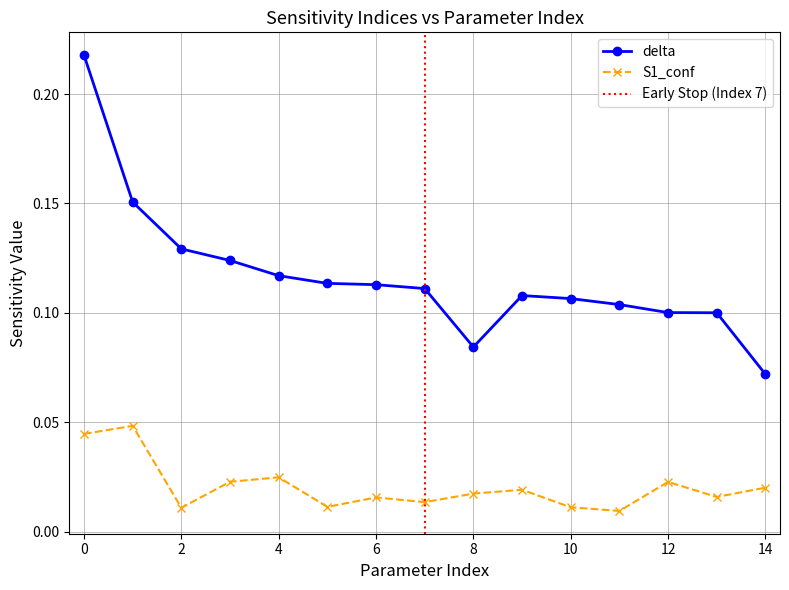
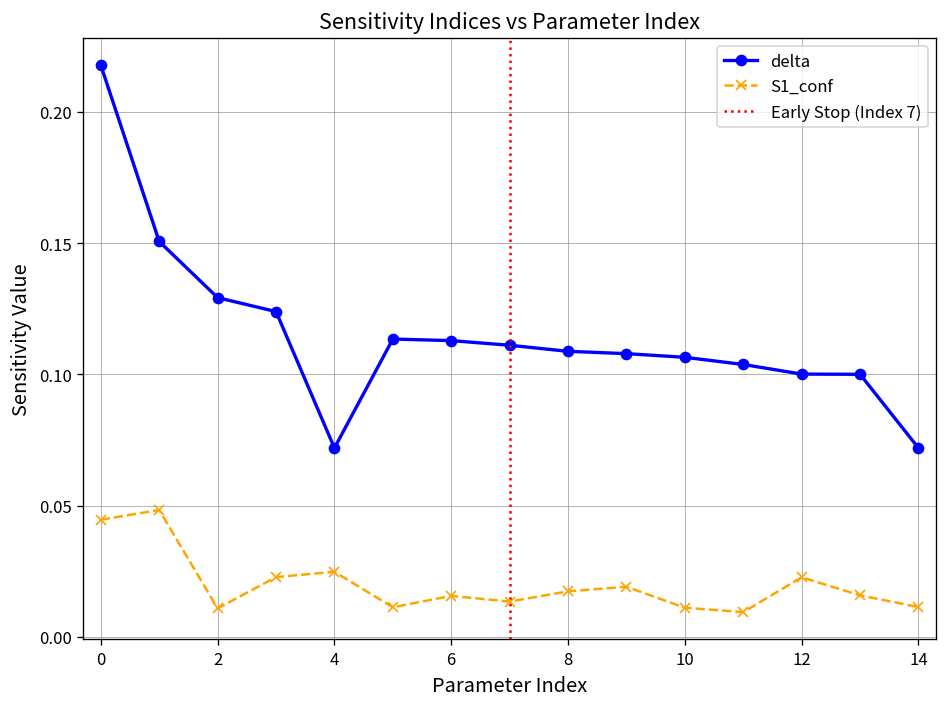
delta, 4: 0.117 -> 0.072
delta, 8: 0.084 -> 0.109
S1_conf, 14: 0.020 -> 0.011
